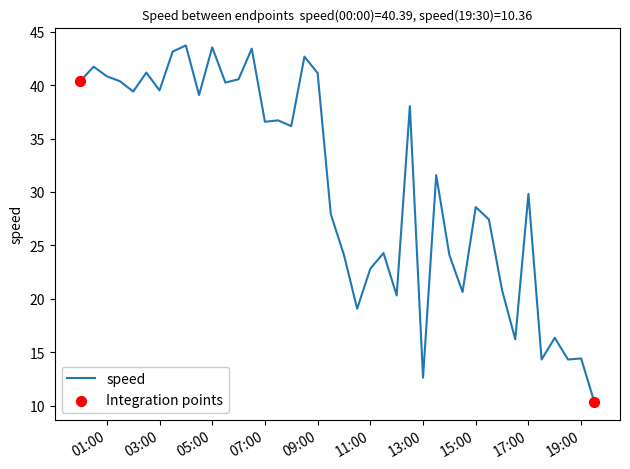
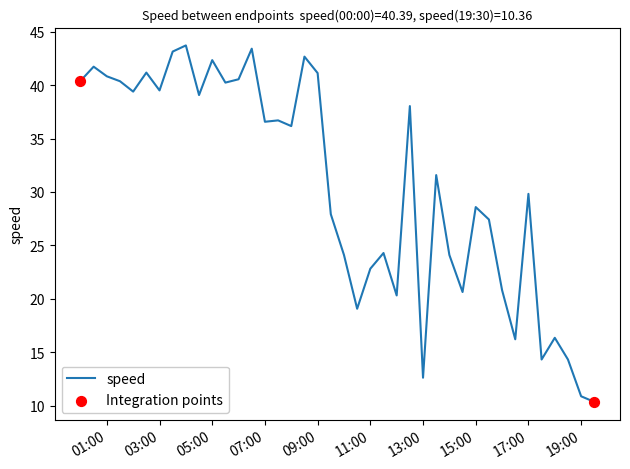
speed, 05:00: 43.5 -> 42.3
speed, 19:00: 14.4 -> 10.9
